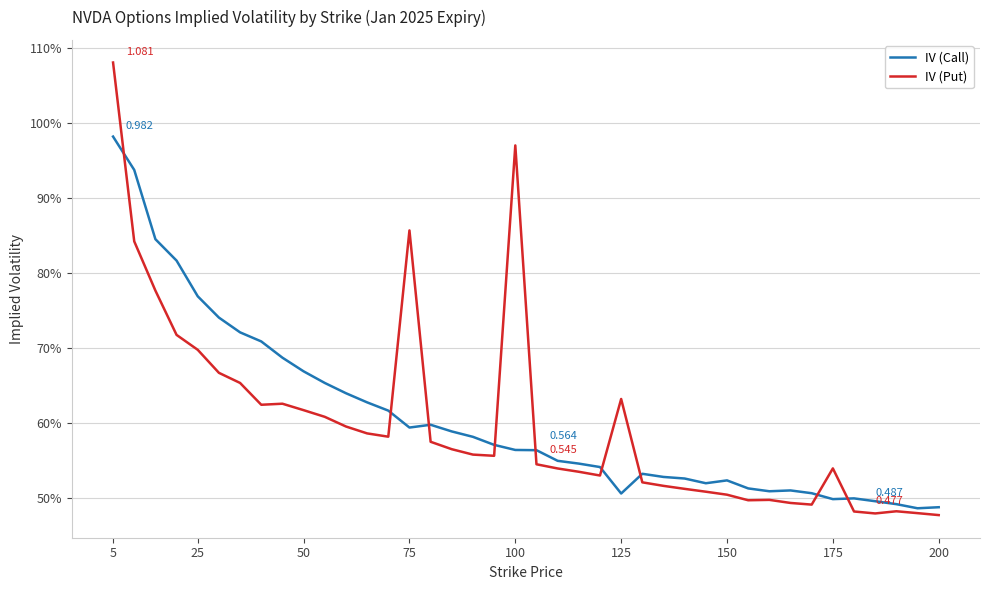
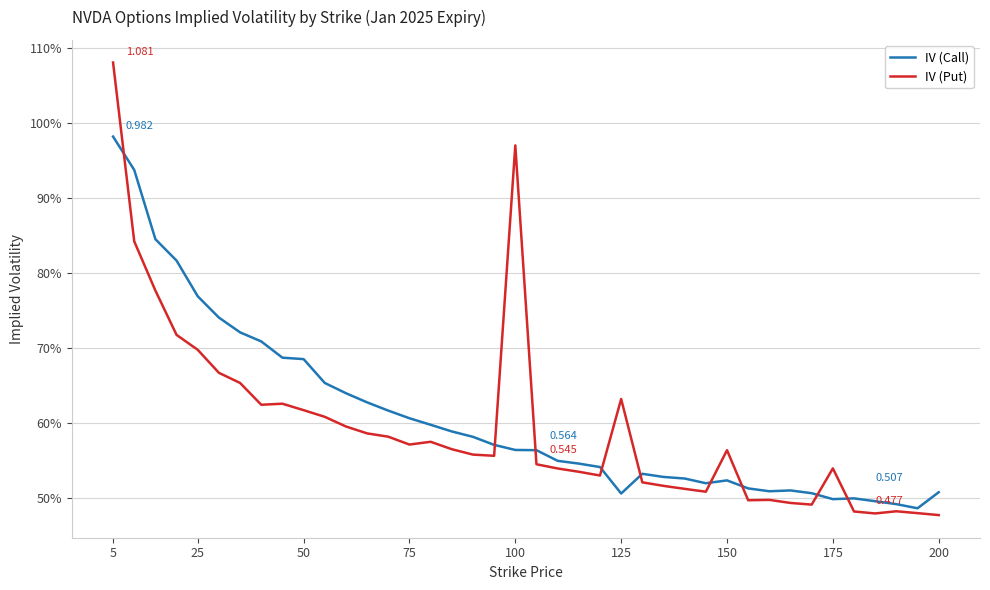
IV (Call), 50: 67% -> 69%
IV (Call), 75: 59% -> 61%
IV (Put), 75: 86% -> 57%
IV (Put), 150: 50% -> 56%
IV (Call), 200: 0.487 -> 0.507
